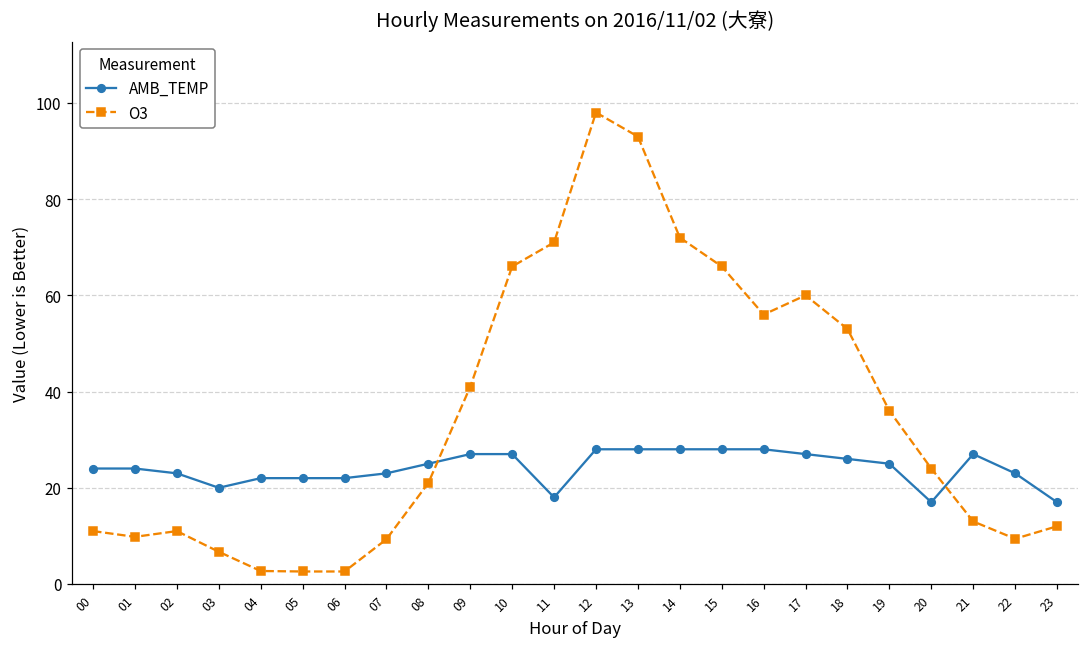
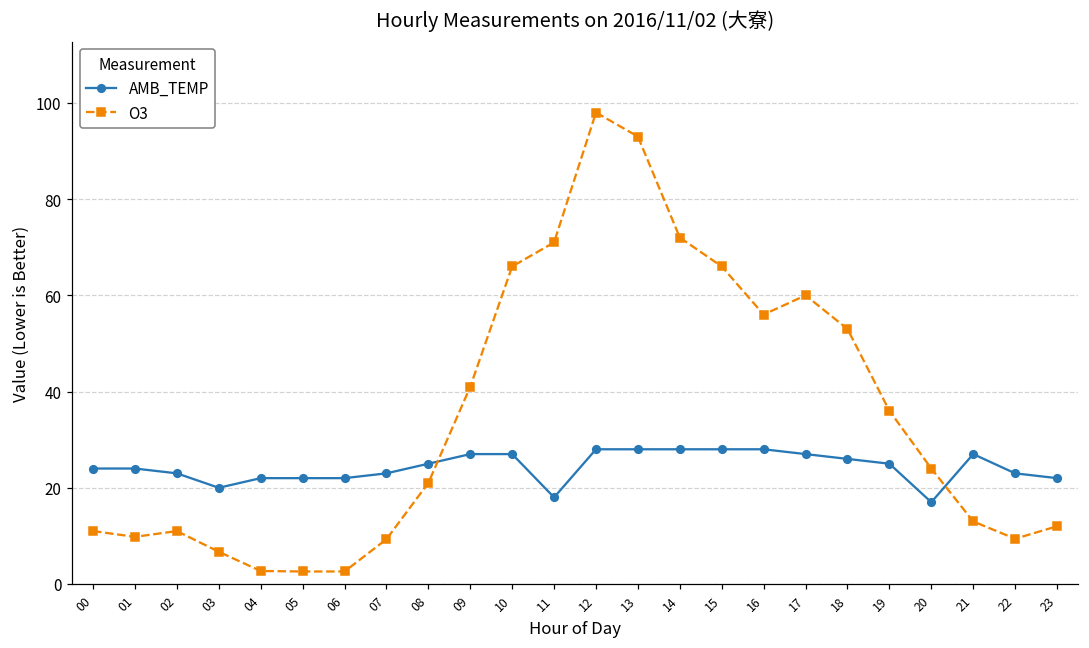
AMB_TEMP, 23: 17 -> 22
